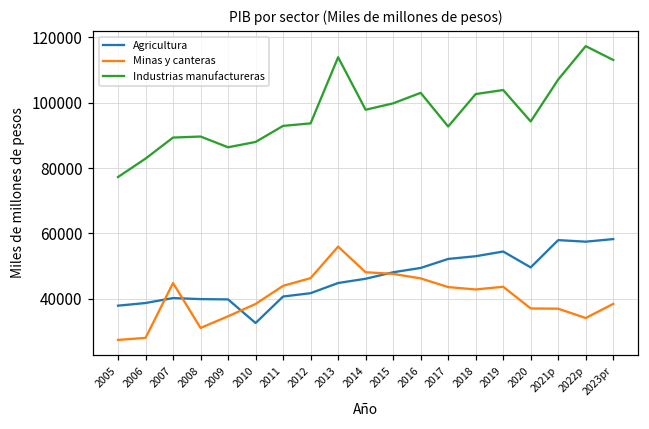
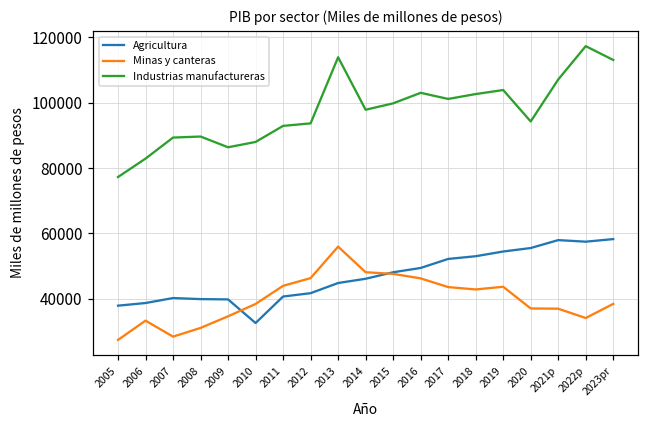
Minas y canteras, 2006: 28000 -> 33000
Minas y canteras, 2007: 45000 -> 28000
Industrias manufactureras, 2017: 93000 -> 101000
Agricultura, 2020: 50000 -> 56000
